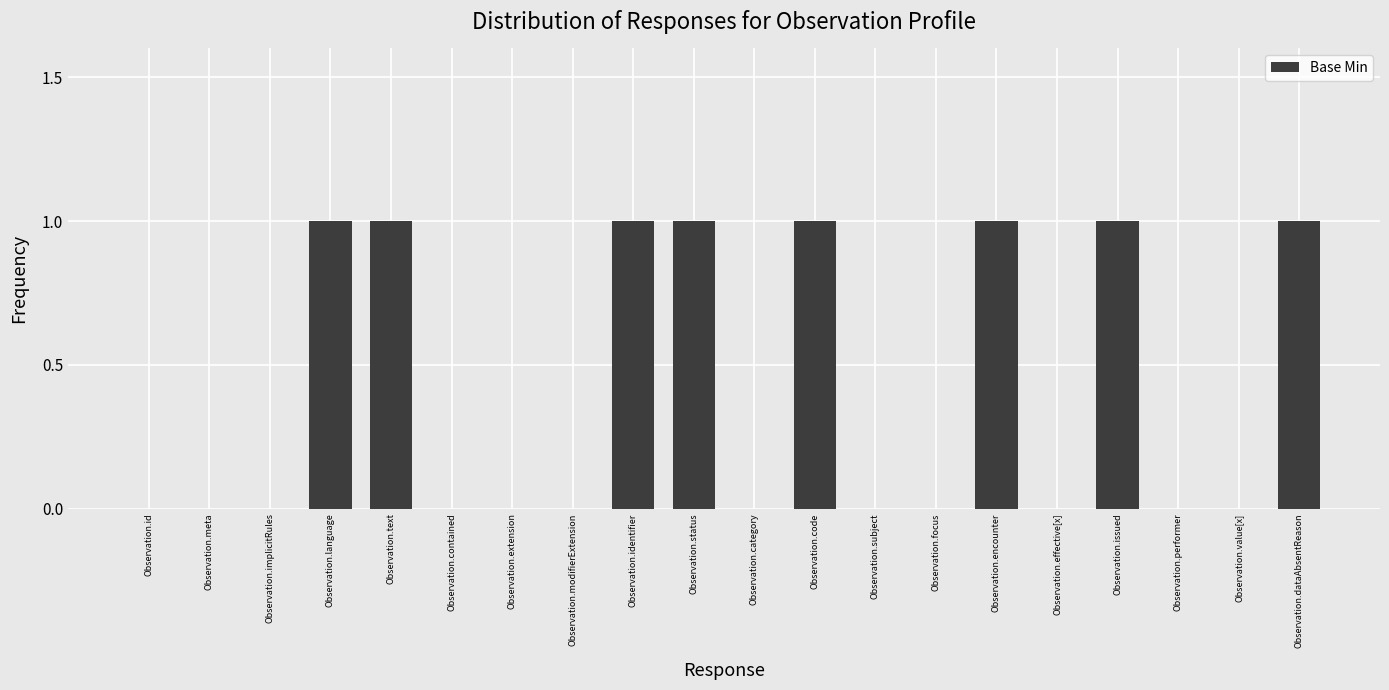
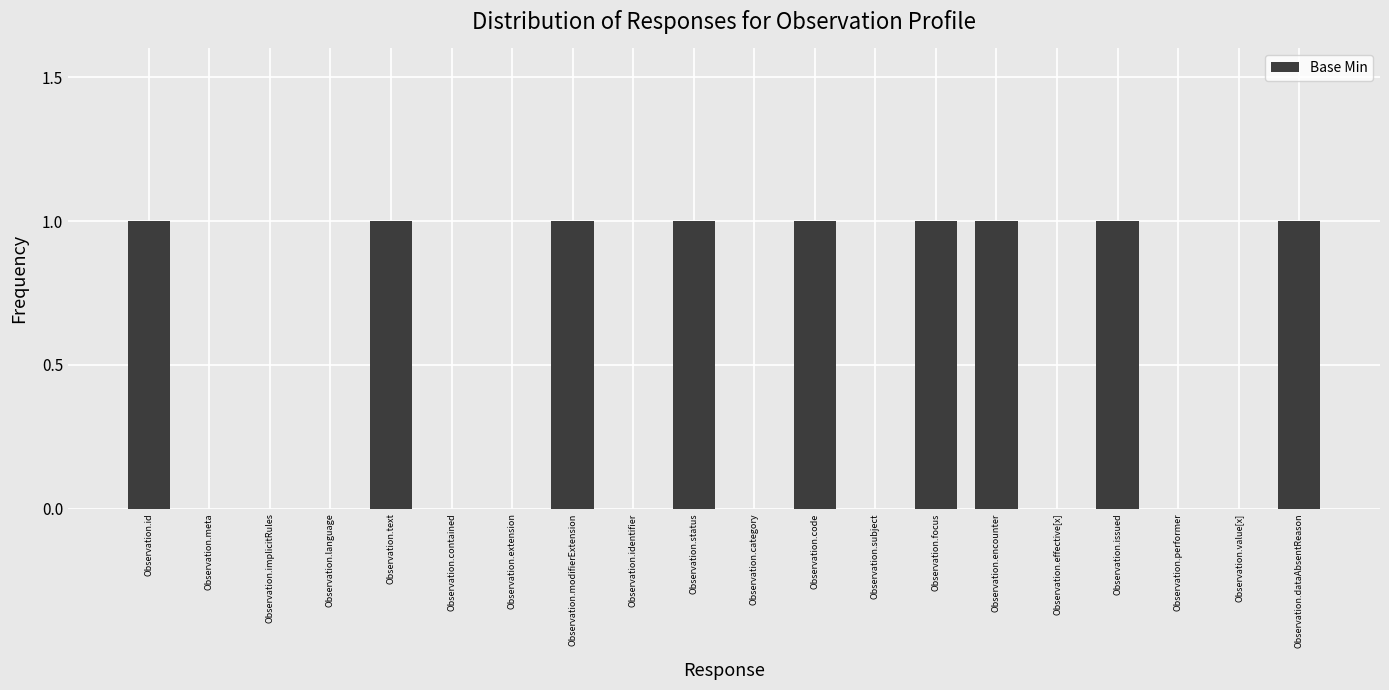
Observation.id: 0 -> 1
Observation.language: 1 -> 0
Observation.modifierExtension: 0 -> 1
Observation.identifier: 1 -> 0
Observation.focus: 0 -> 1
